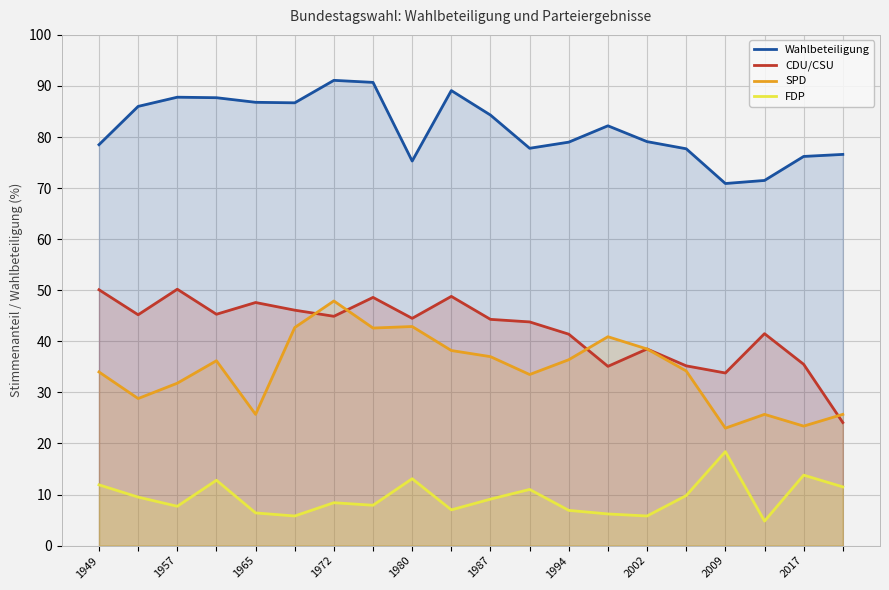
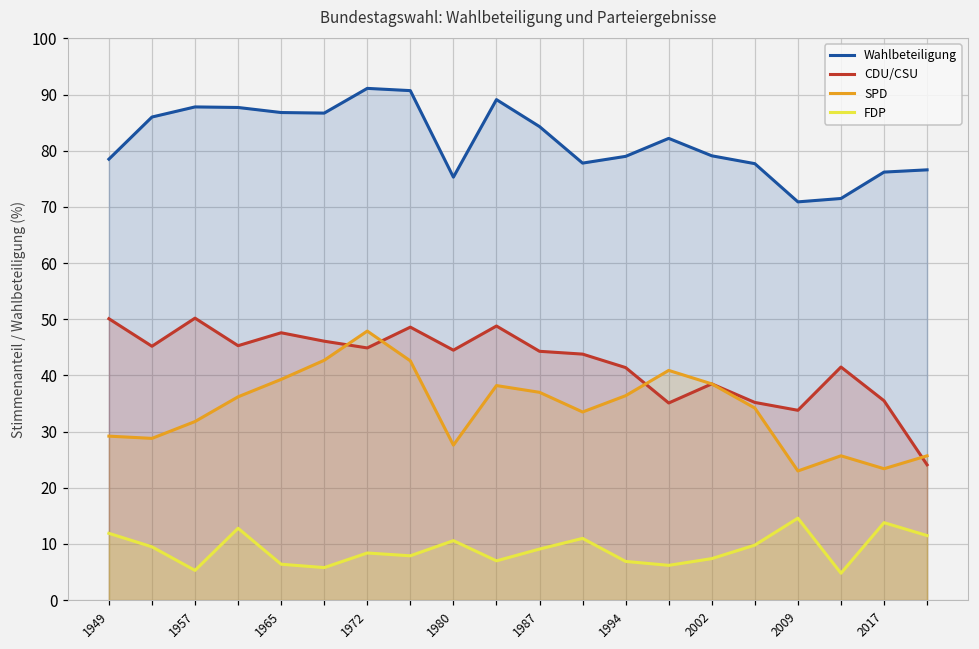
SPD, 1949: 34 -> 29
FDP, 1957: 8 -> 5
SPD, 1965: 26 -> 39
SPD, 1980: 43 -> 28
FDP, 1980: 13 -> 11
FDP, 2002: 6 -> 7
FDP, 2009: 18 -> 15
